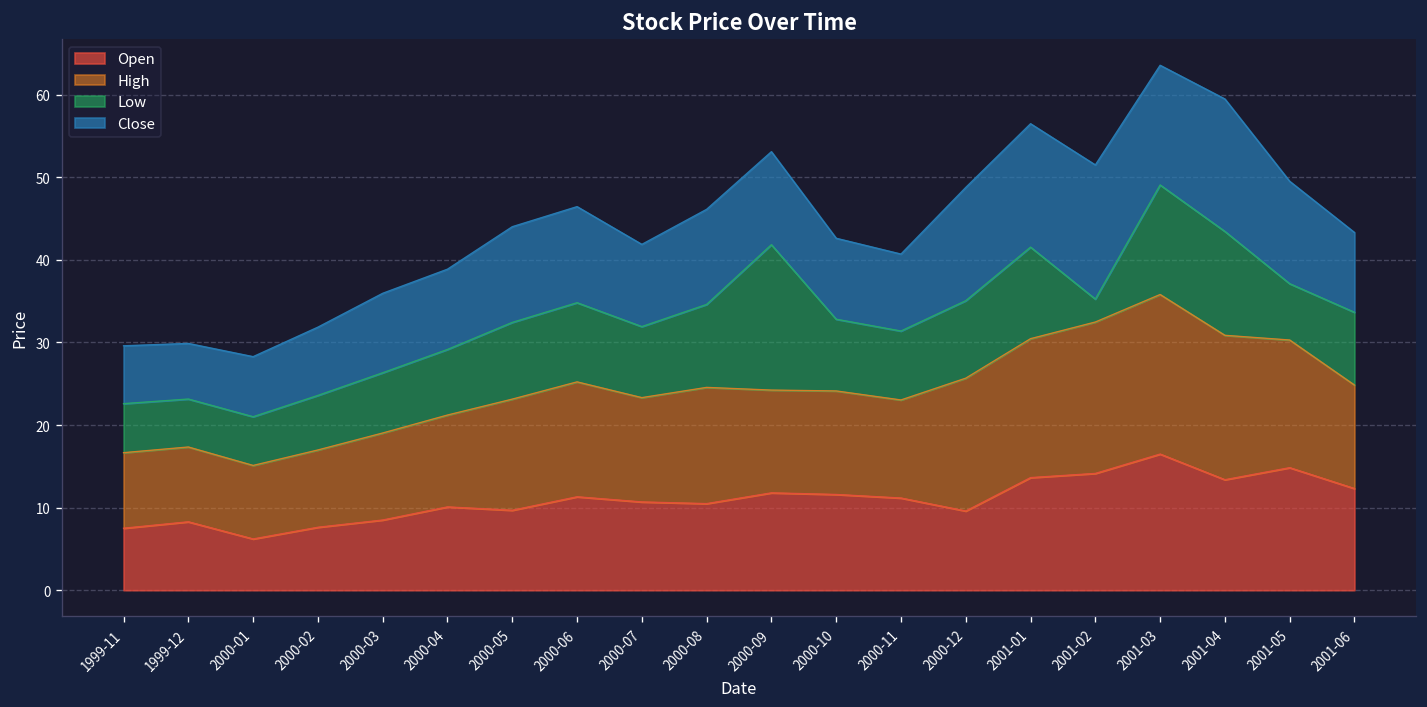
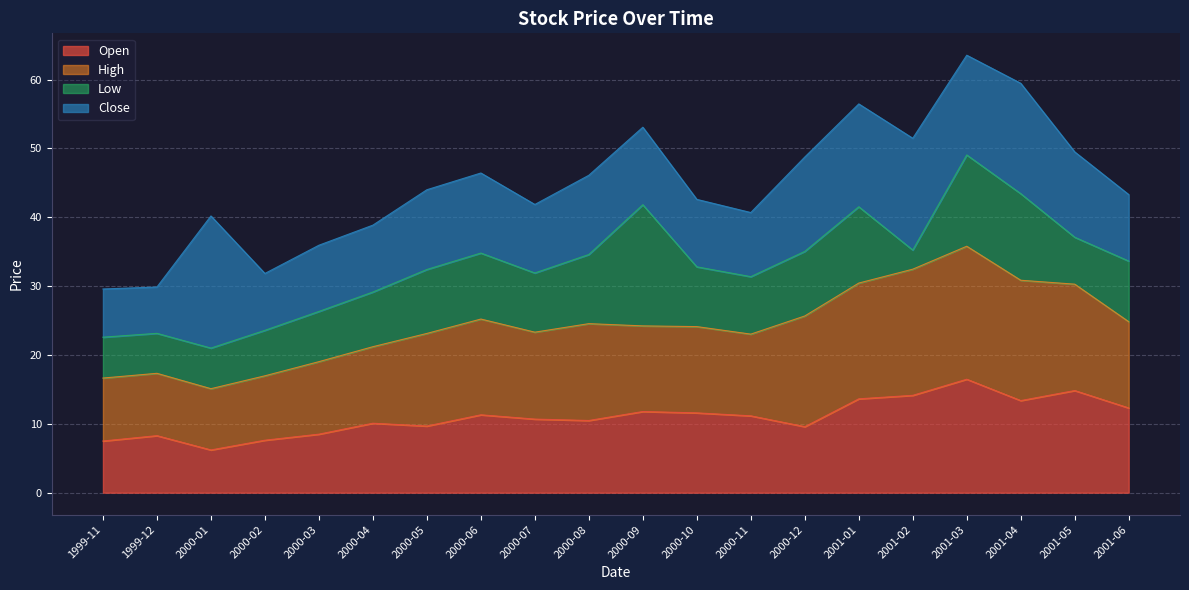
Close, 2000-01: 7 -> 19
